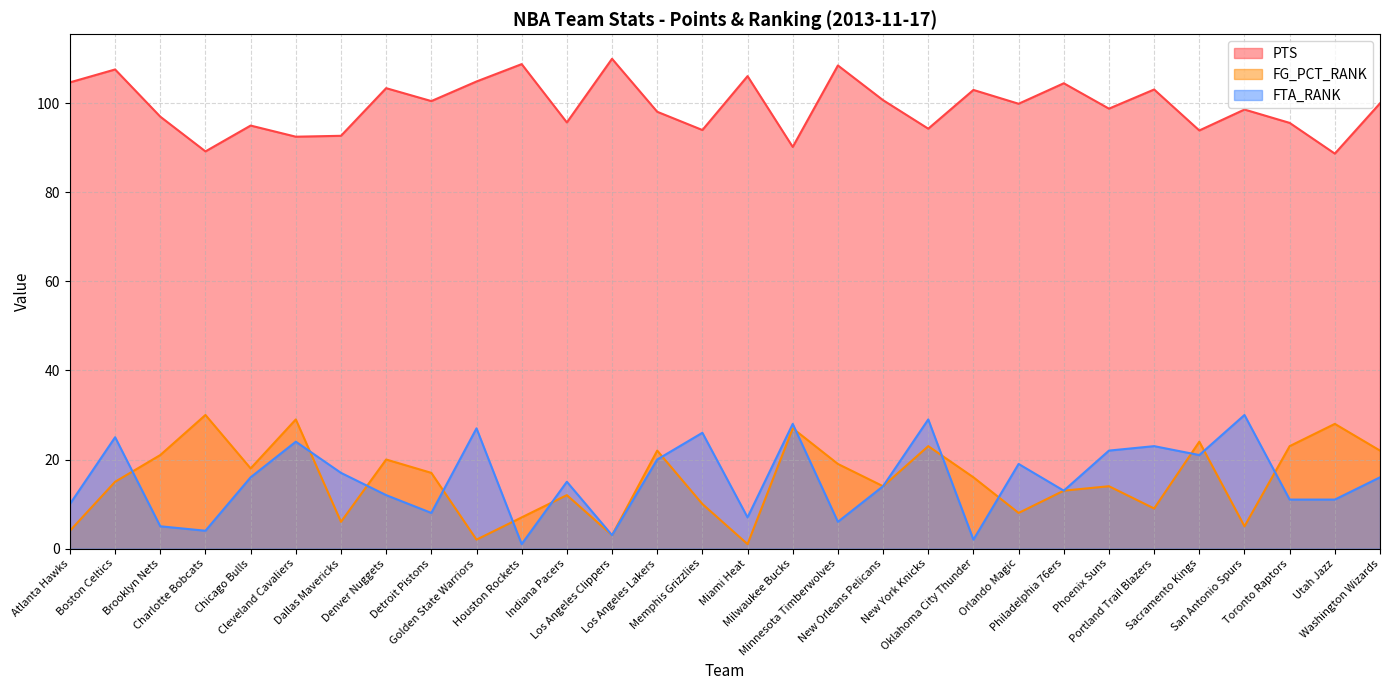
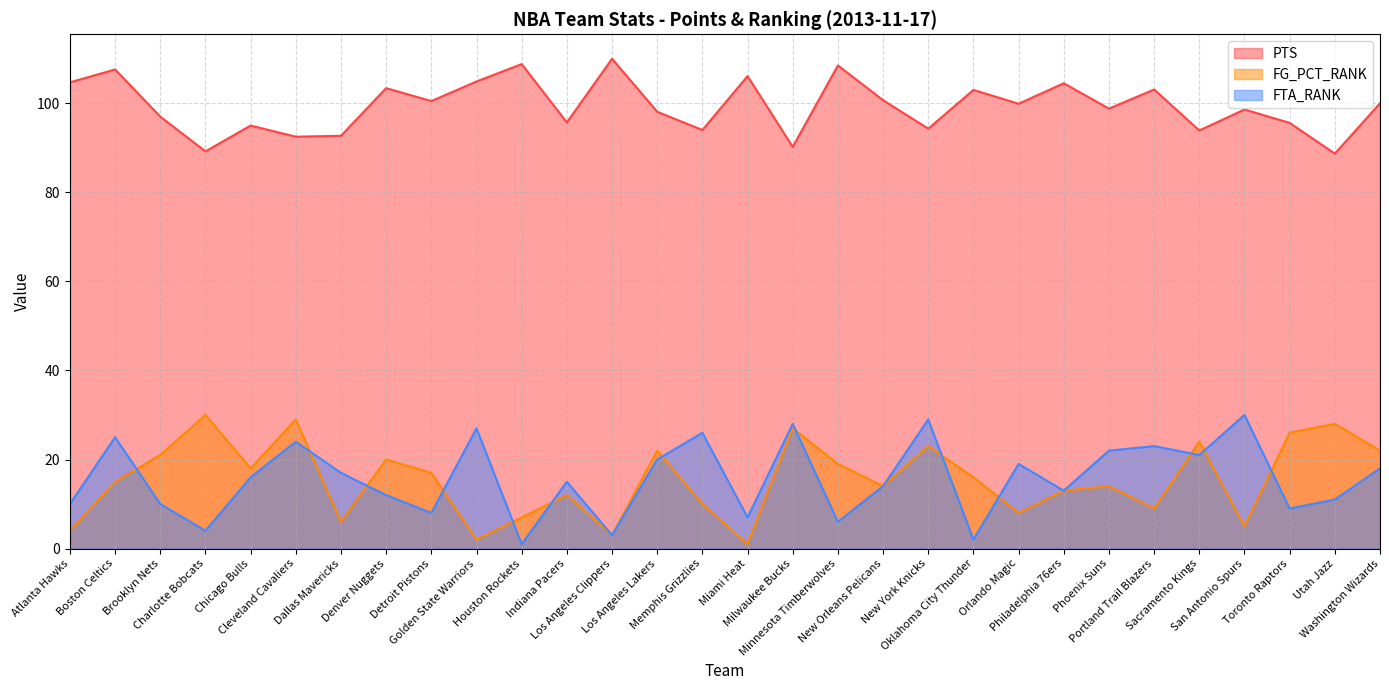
FTA_RANK, Brooklyn Nets: 5 -> 10
FG_PCT_RANK, Toronto Raptors: 23 -> 26
FTA_RANK, Toronto Raptors: 11 -> 9
FTA_RANK, Washington Wizards: 16 -> 18
